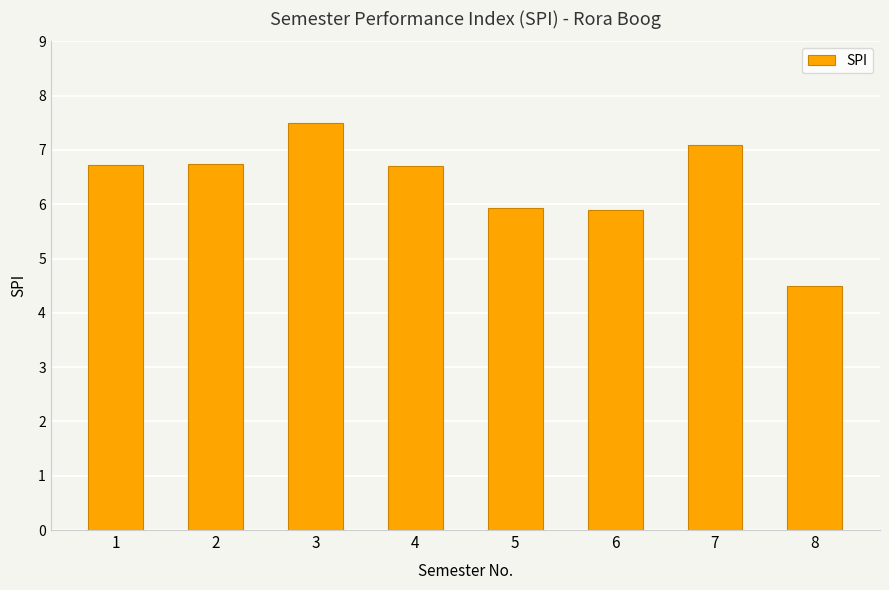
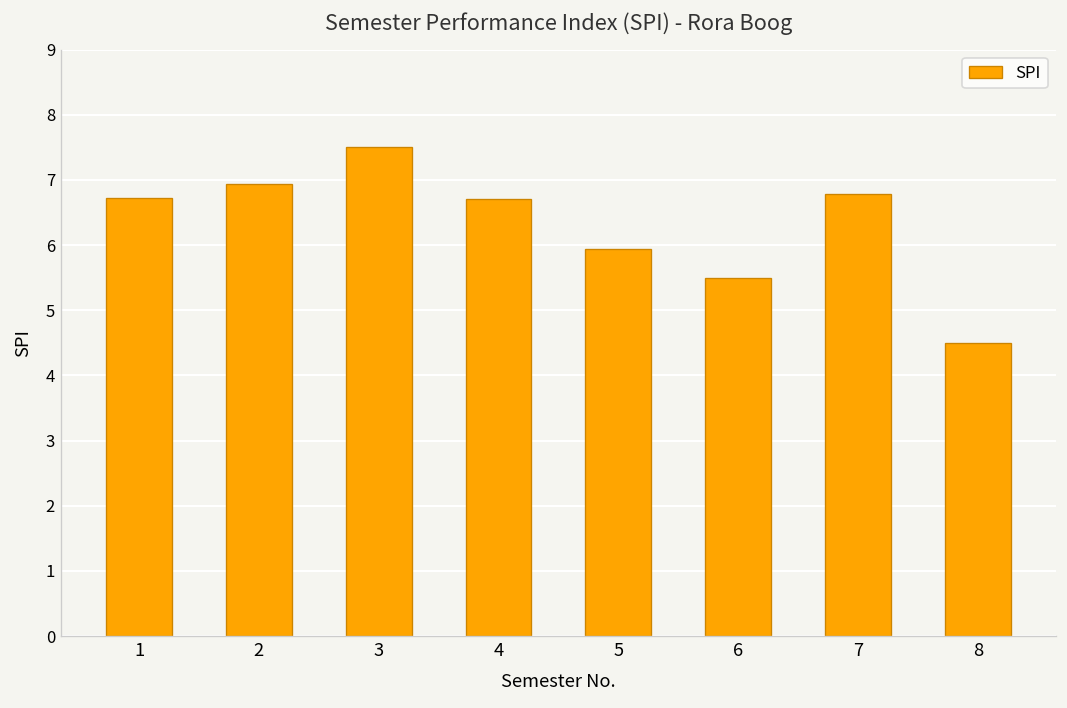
2: 6.8 -> 6.9
6: 5.9 -> 5.5
7: 7.1 -> 6.8
